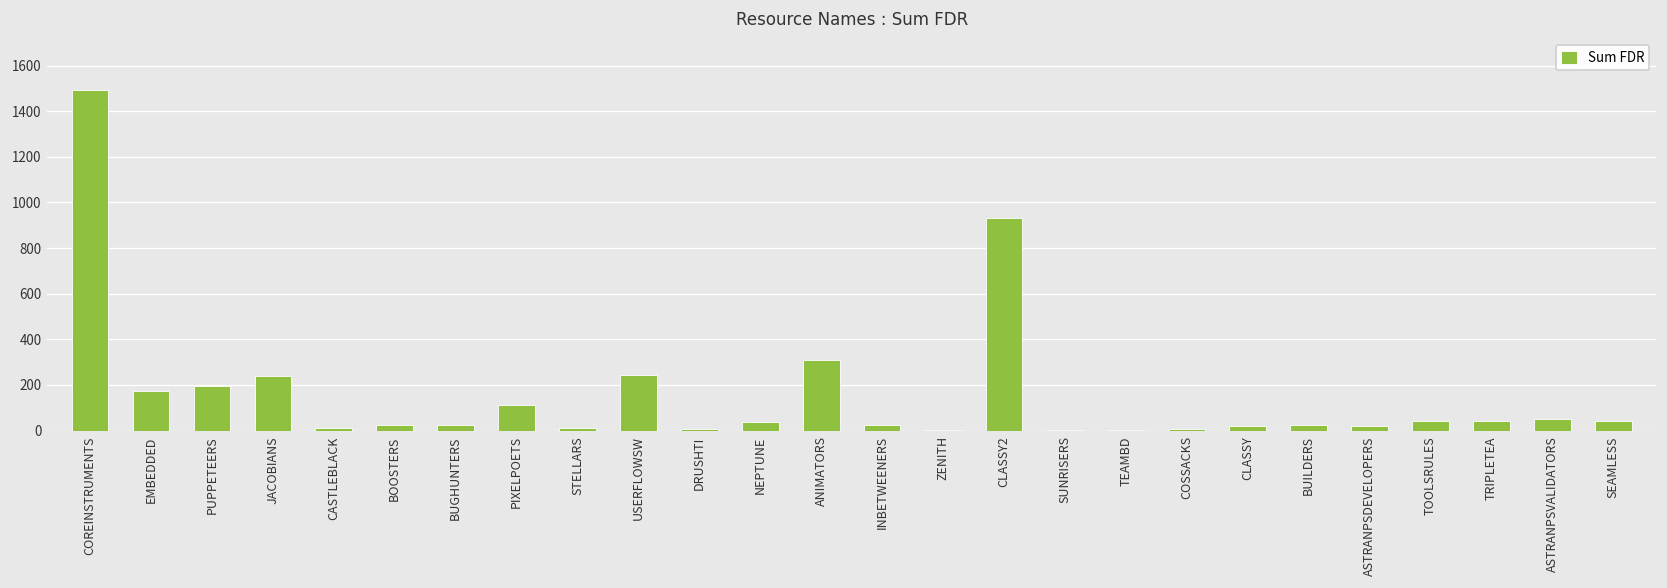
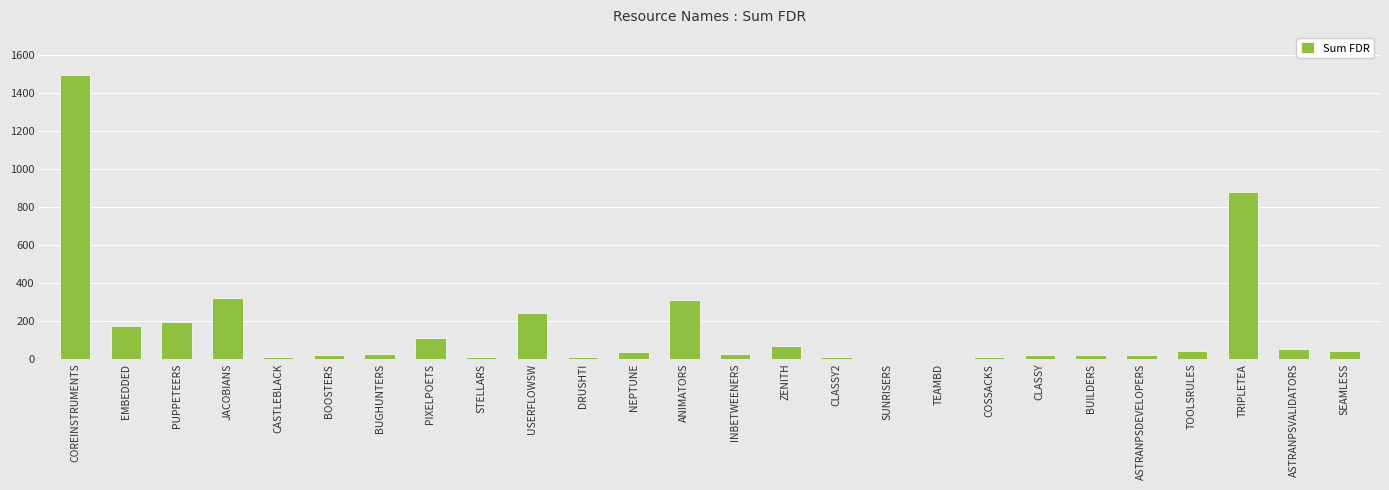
JACOBIANS: 240 -> 320
ZENITH: 0 -> 70
CLASSY2: 930 -> 10
TRIPLETEA: 40 -> 880
